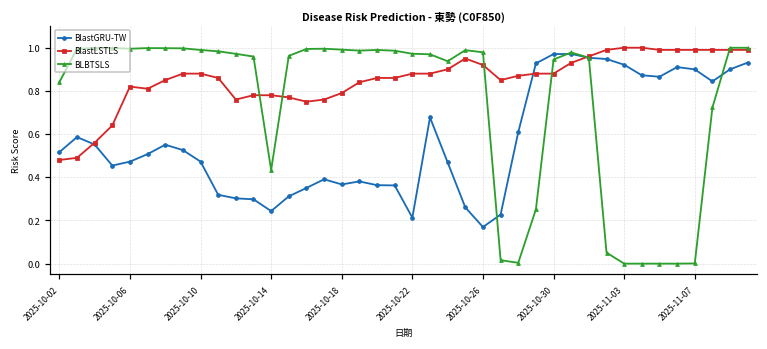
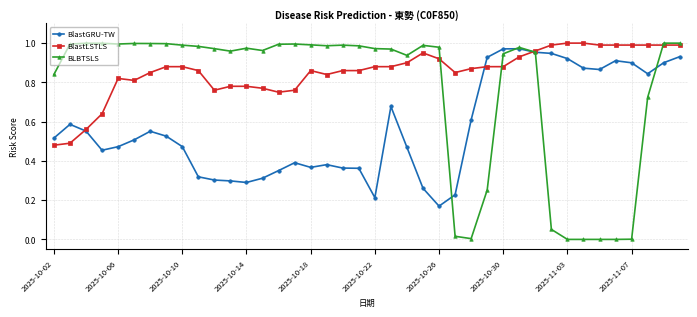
BlastGRU-TW, 2025-10-14: 0.24 -> 0.29
BLBTSLS, 2025-10-14: 0.43 -> 0.97
BlastLSTLS, 2025-10-18: 0.79 -> 0.86
